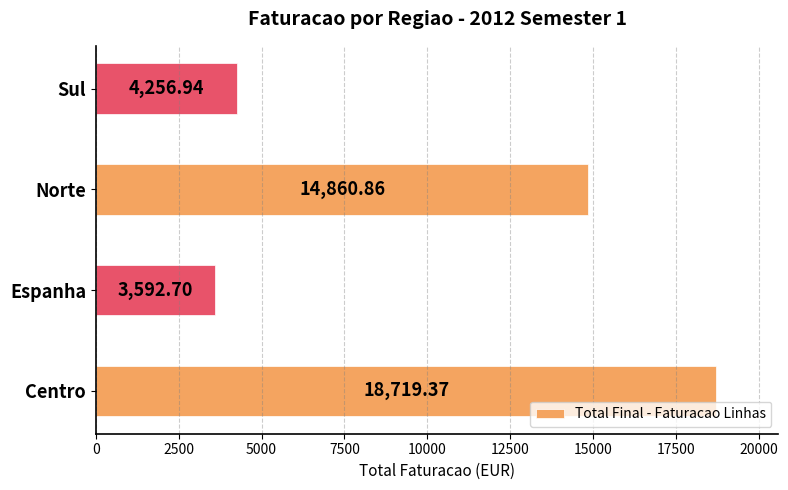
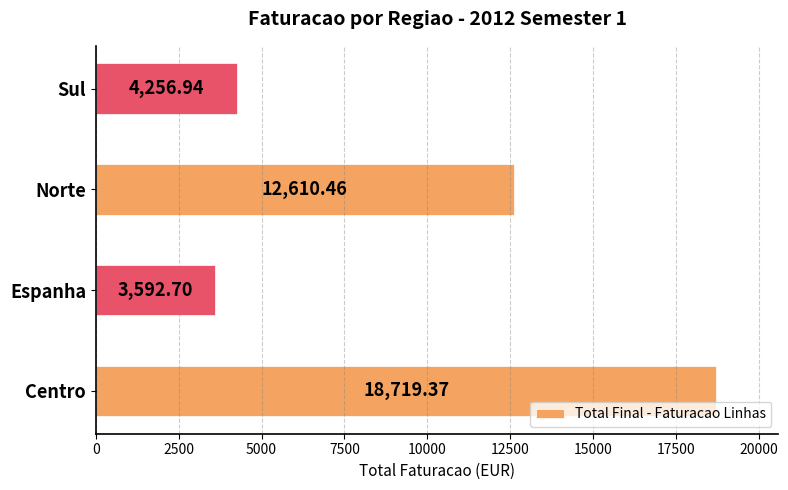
Norte: 14,860.86 -> 12,610.46
